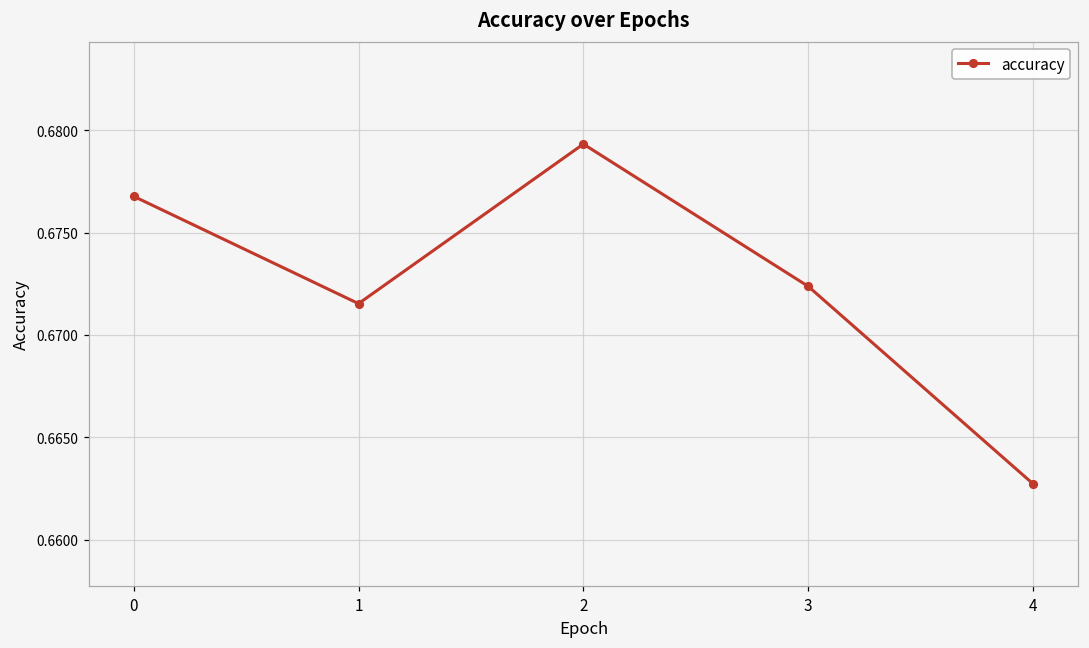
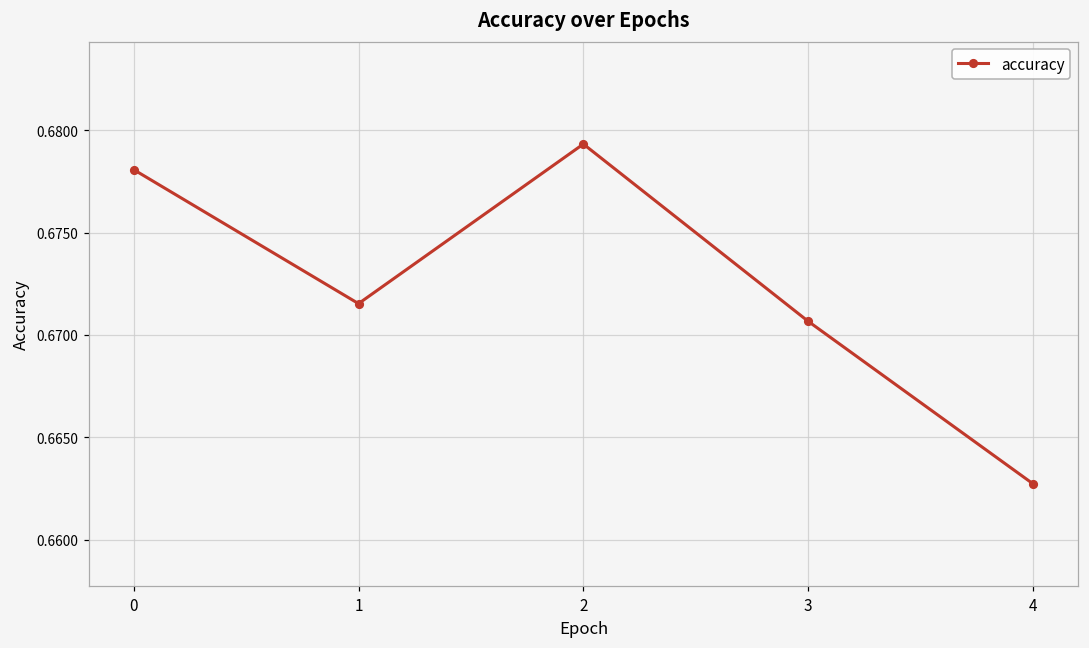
0: 0.6768 -> 0.6781
3: 0.6724 -> 0.6707
